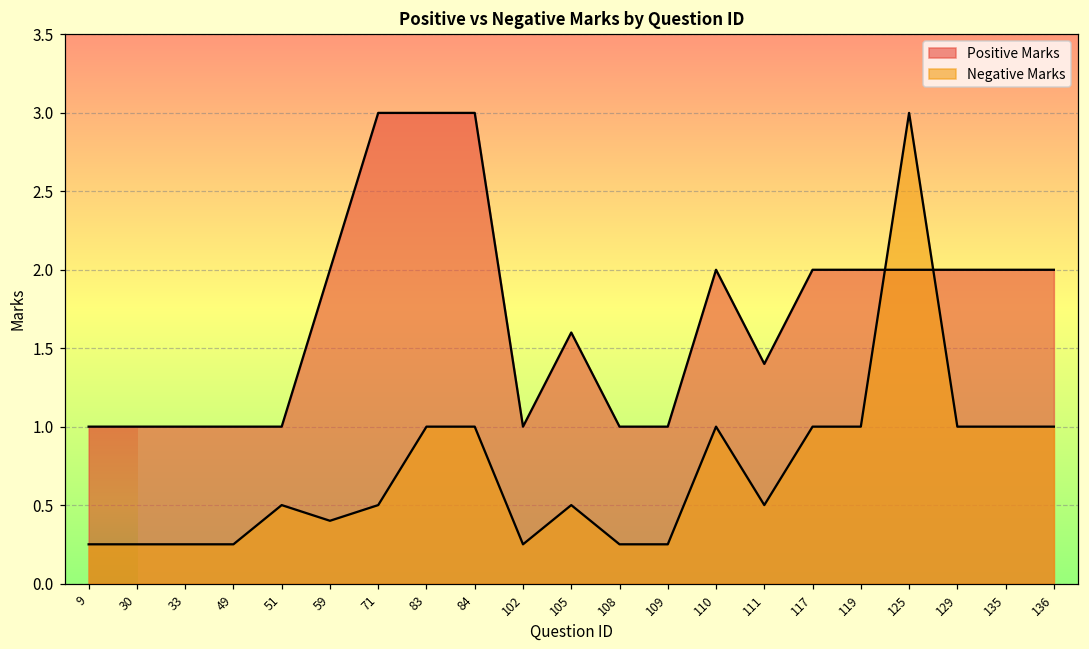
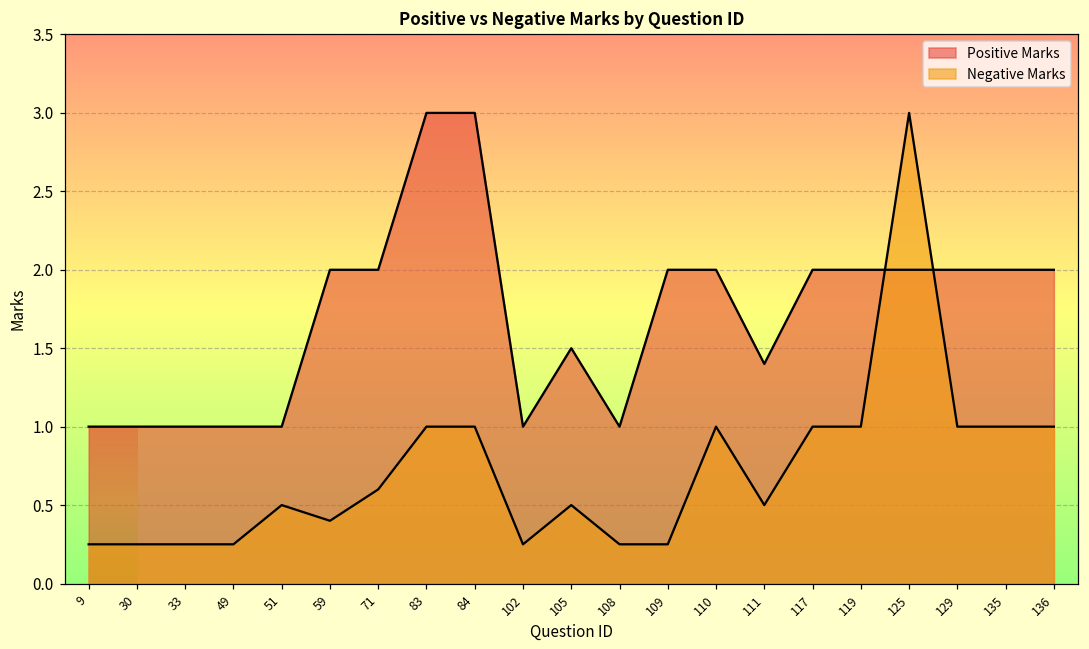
Positive Marks, 71: 3 -> 2
Negative Marks, 71: 0.5 -> 0.6
Positive Marks, 105: 1.6 -> 1.5
Positive Marks, 109: 1 -> 2
